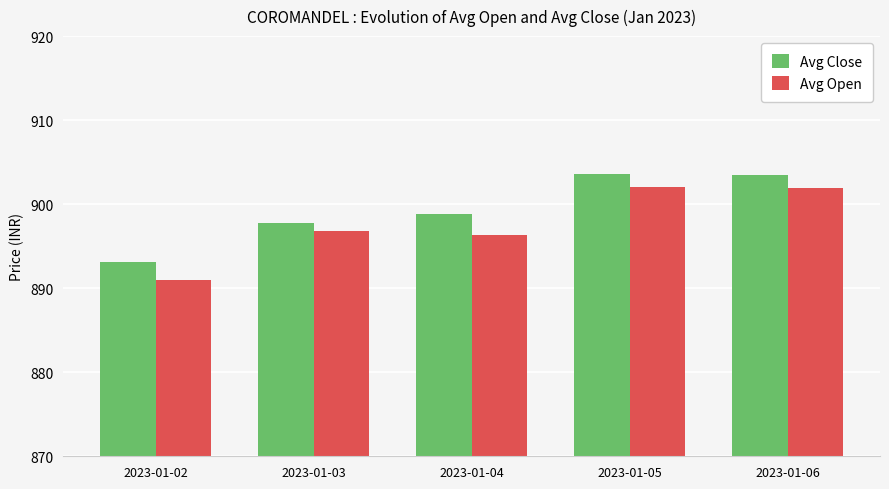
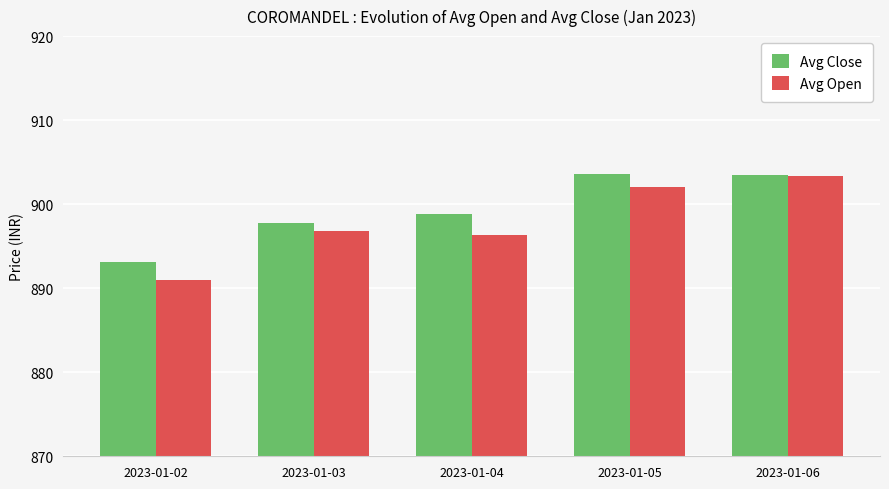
Avg Open, 2023-01-06: 902 -> 903
